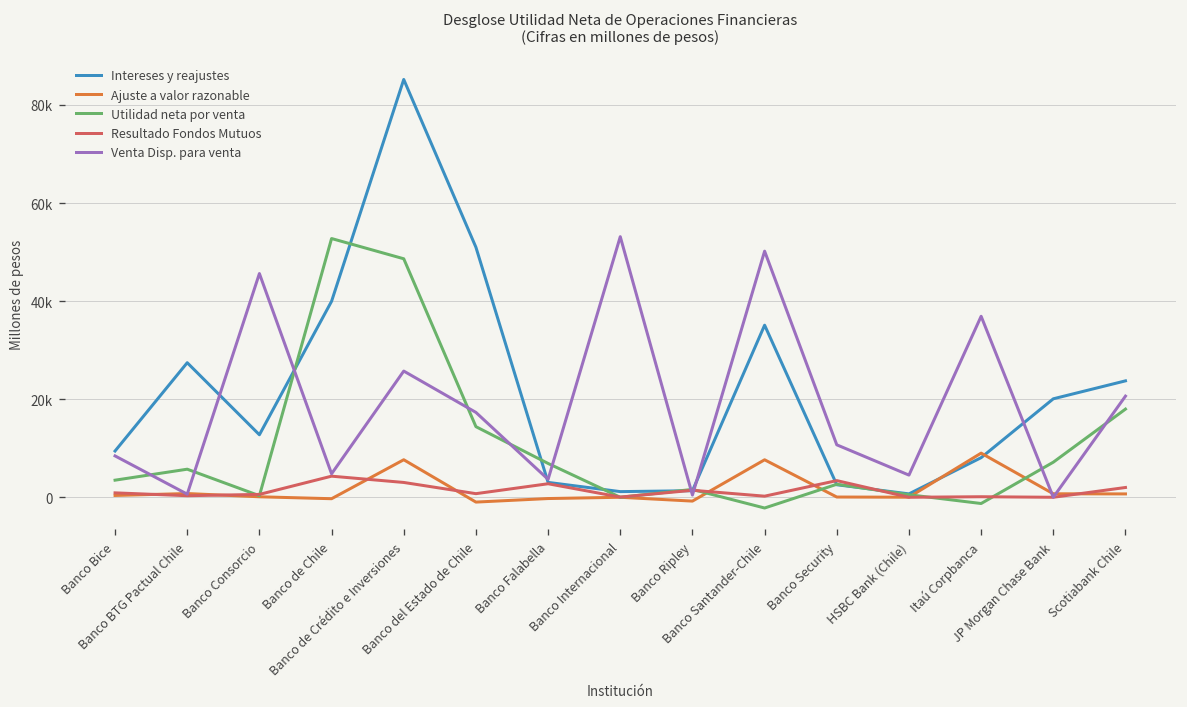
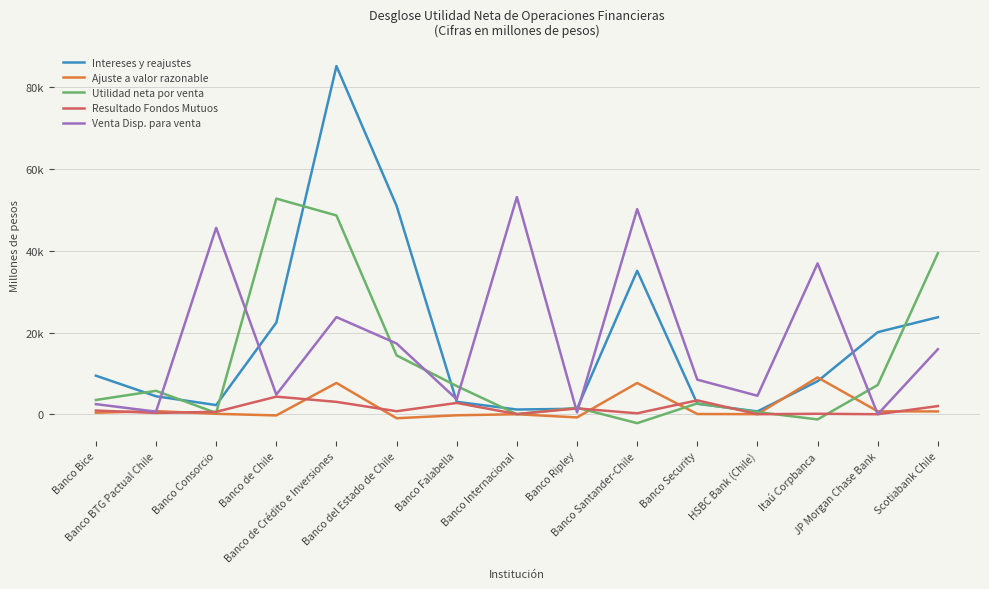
Venta Disp. para venta, Banco Bice: 8000 -> 2000
Intereses y reajustes, Banco BTG Pactual Chile: 27000 -> 4000
Intereses y reajustes, Banco Consorcio: 13000 -> 2000
Intereses y reajustes, Banco de Chile: 40000 -> 22000
Venta Disp. para venta, Banco de Crédito e Inversiones: 26000 -> 24000
Venta Disp. para venta, Banco Security: 11000 -> 8000
Utilidad neta por venta, Scotiabank Chile: 18000 -> 39000
Venta Disp. para venta, Scotiabank Chile: 21000 -> 16000
